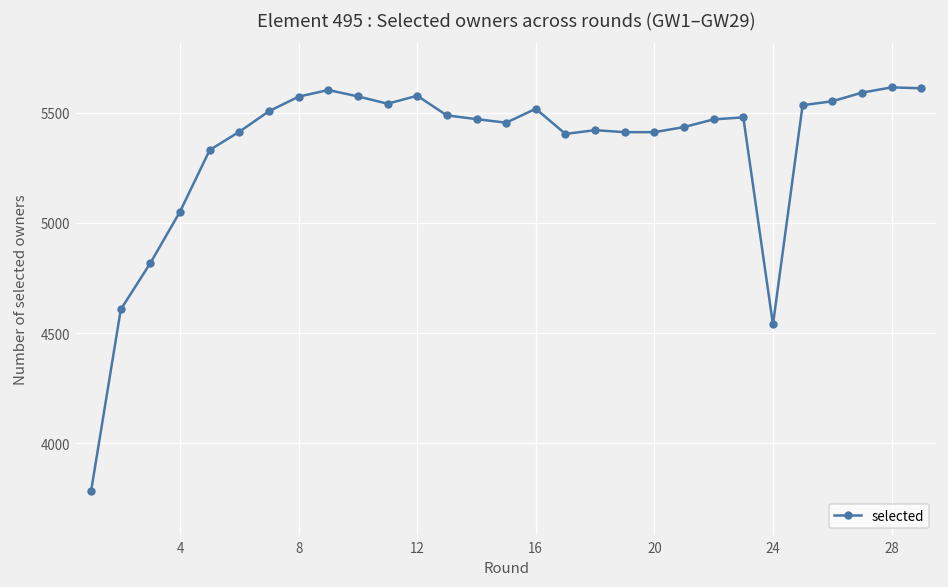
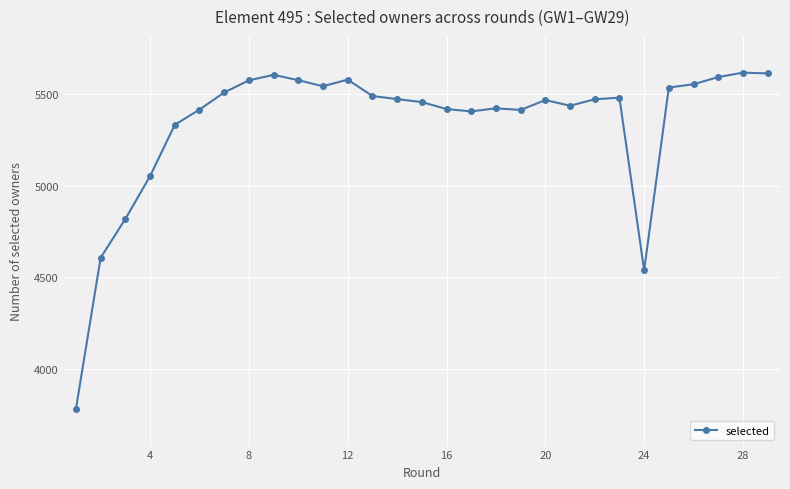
16: 5520 -> 5420
20: 5410 -> 5470
